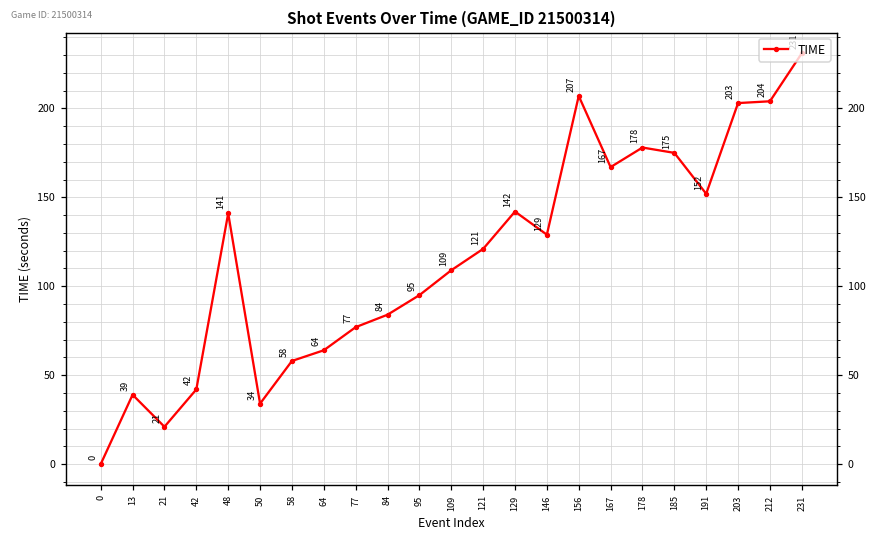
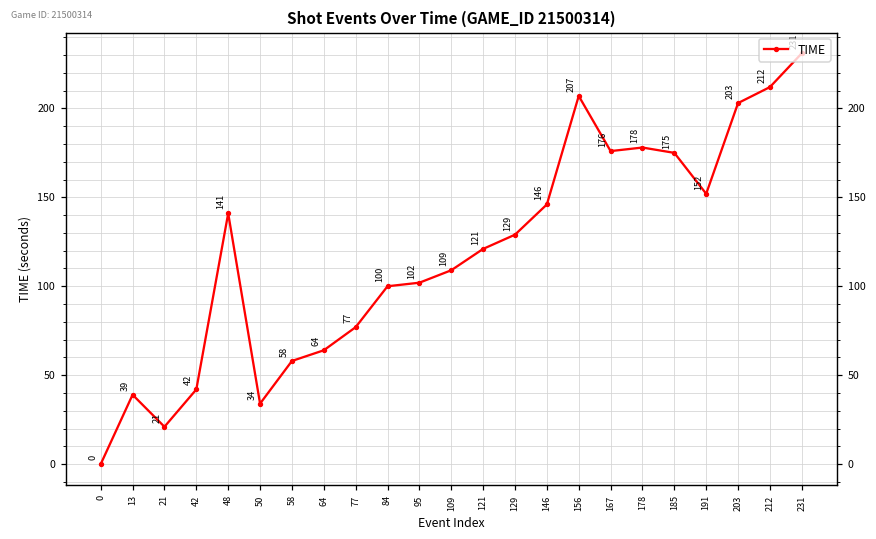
84: 84 -> 100
95: 95 -> 102
129: 142 -> 129
146: 129 -> 146
167: 167 -> 176
212: 204 -> 212
